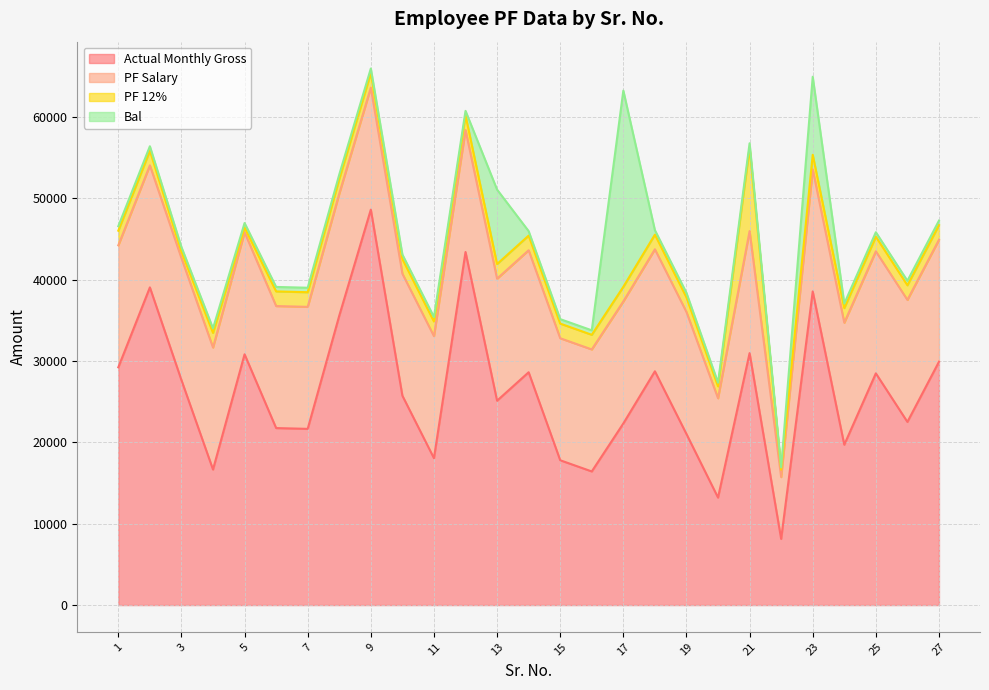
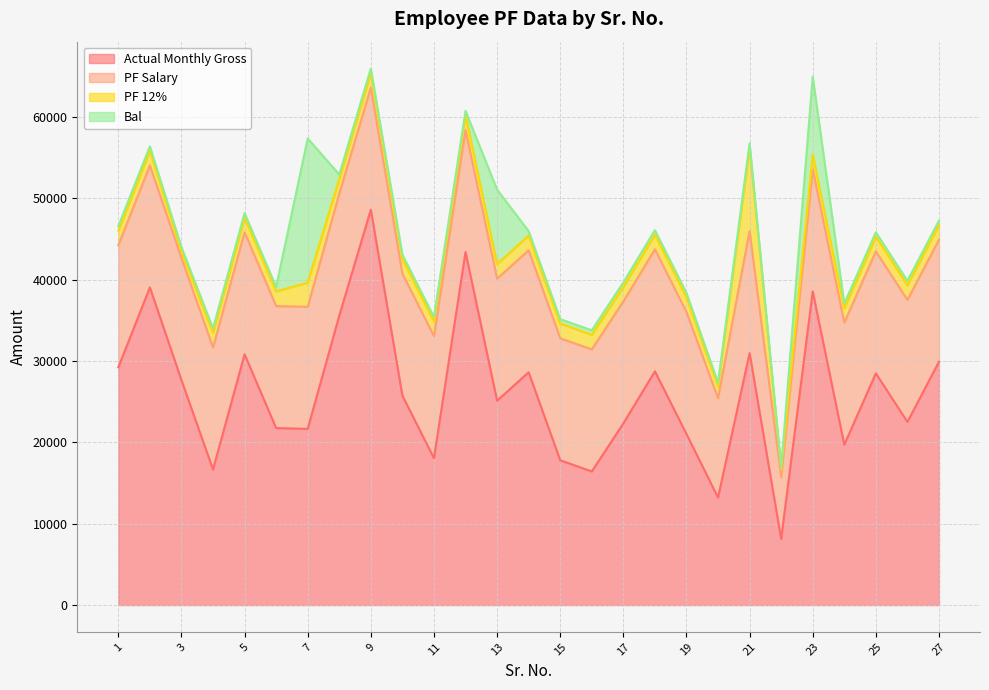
PF 12%, 5: 1000 -> 2000
PF 12%, 7: 2000 -> 3000
Bal, 7: 1000 -> 18000
Bal, 17: 24000 -> 1000
